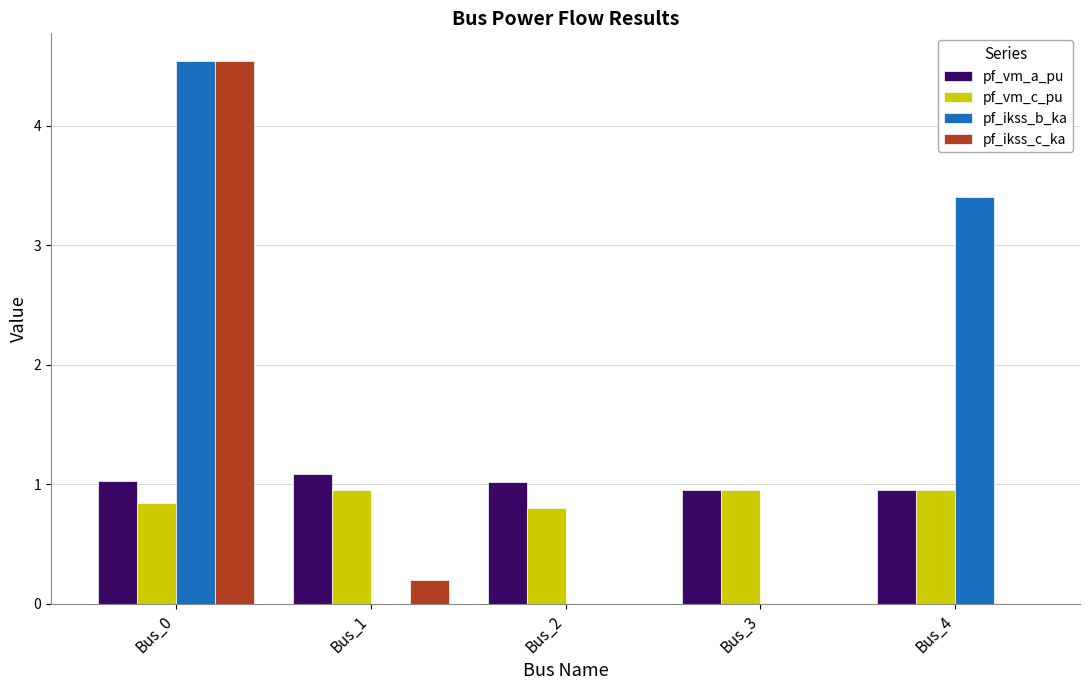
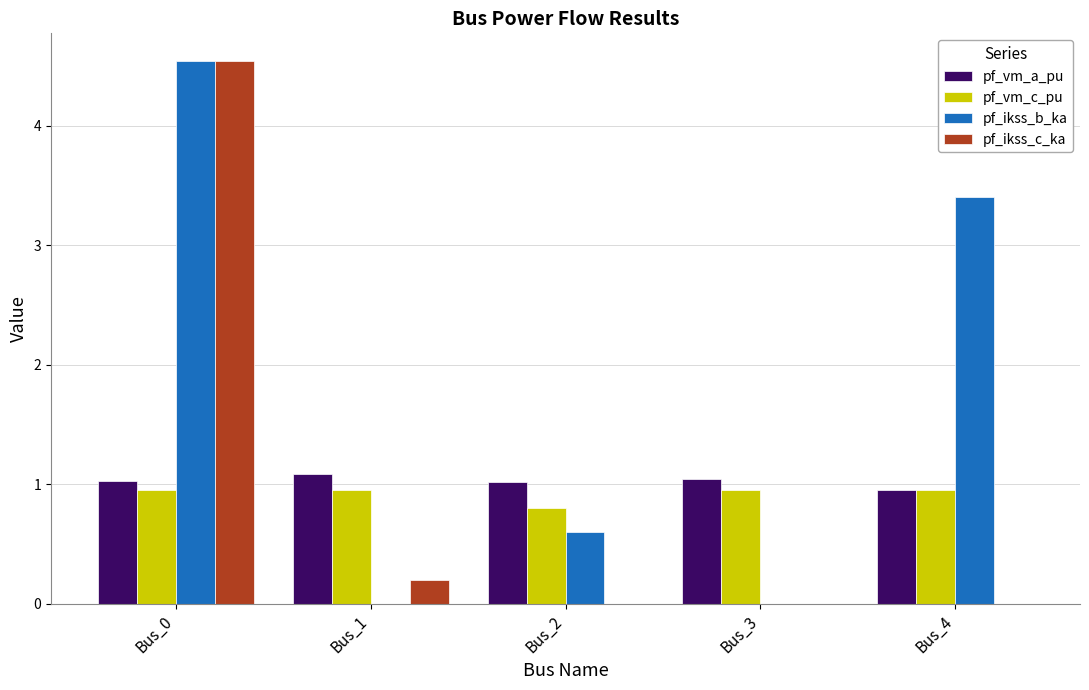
pf_vm_c_pu, Bus_0: 0.84 -> 0.95
pf_ikss_b_ka, Bus_2: 0.0 -> 0.6
pf_vm_a_pu, Bus_3: 0.95 -> 1.04
